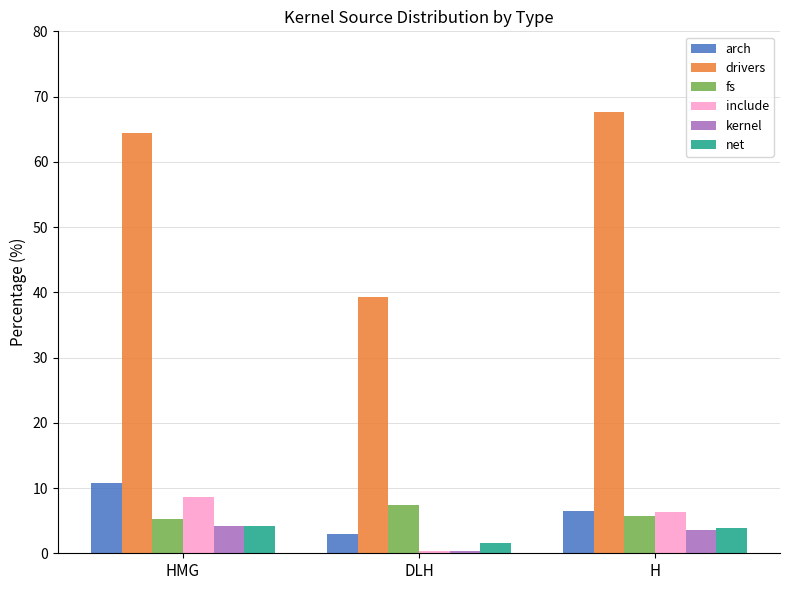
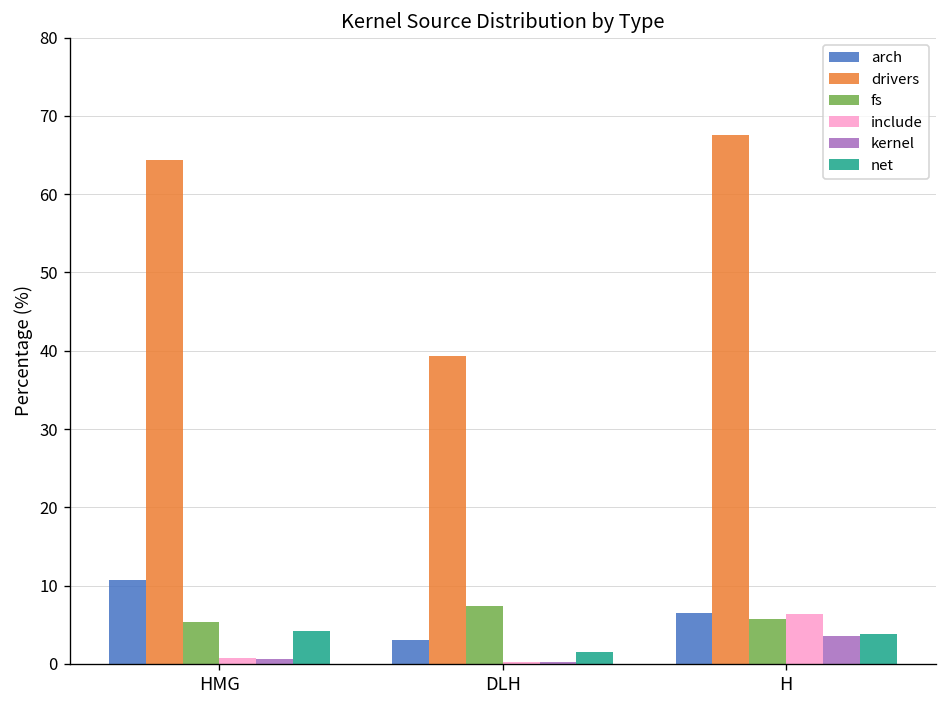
include, HMG: 9 -> 1
kernel, HMG: 4 -> 1
